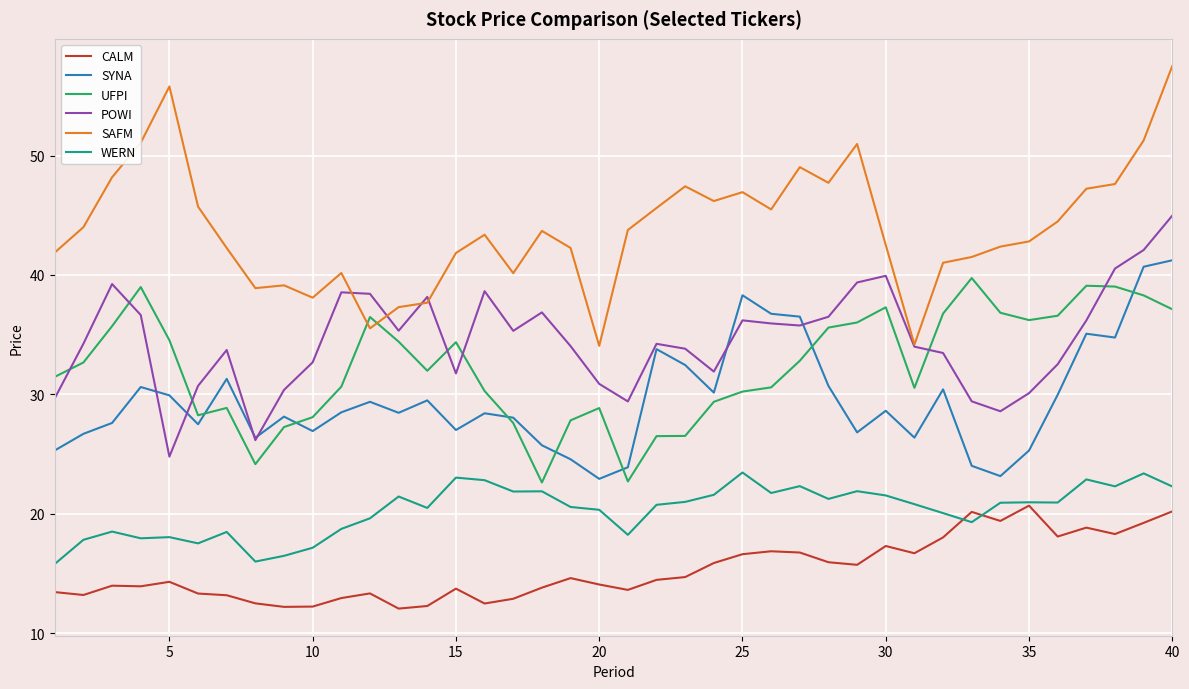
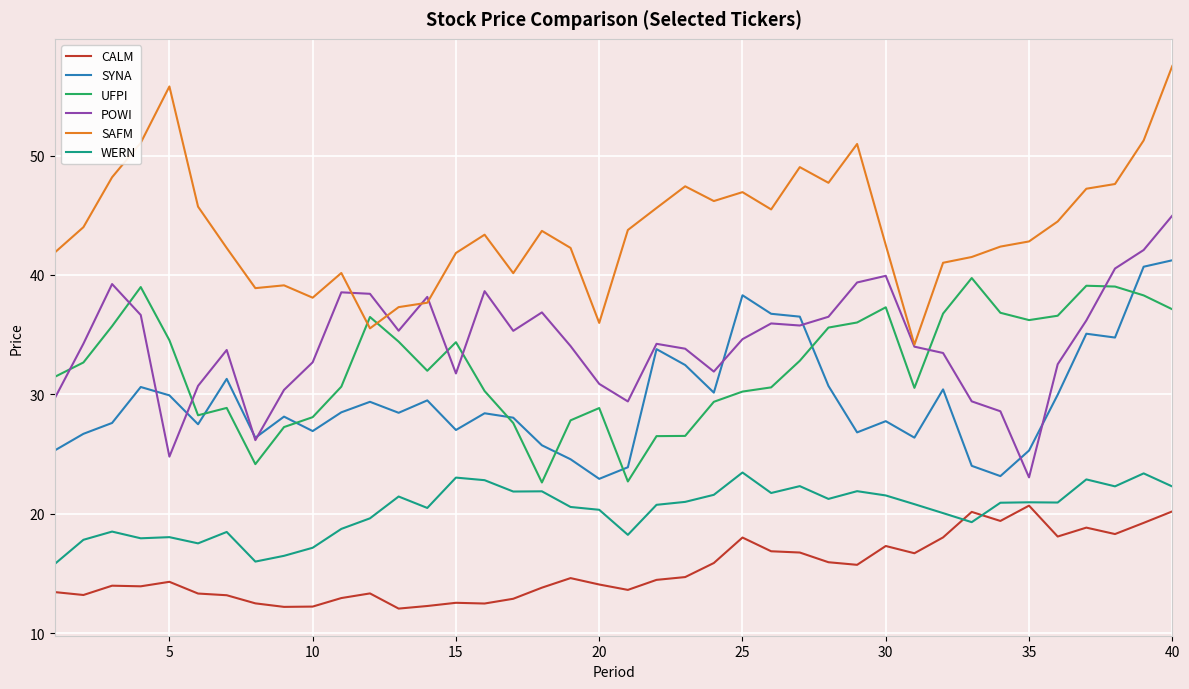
CALM, 15: 13.7 -> 12.6
SAFM, 20: 34.1 -> 36.0
CALM, 25: 16.6 -> 18.0
POWI, 25: 36.2 -> 34.6
SYNA, 30: 28.6 -> 27.8
POWI, 35: 30.1 -> 23.1
